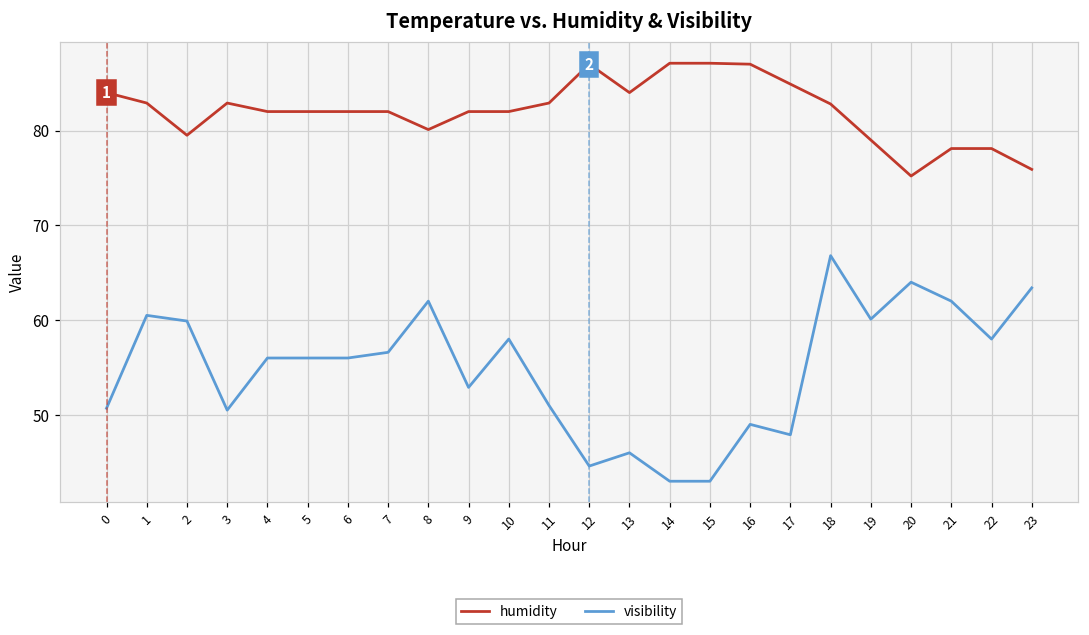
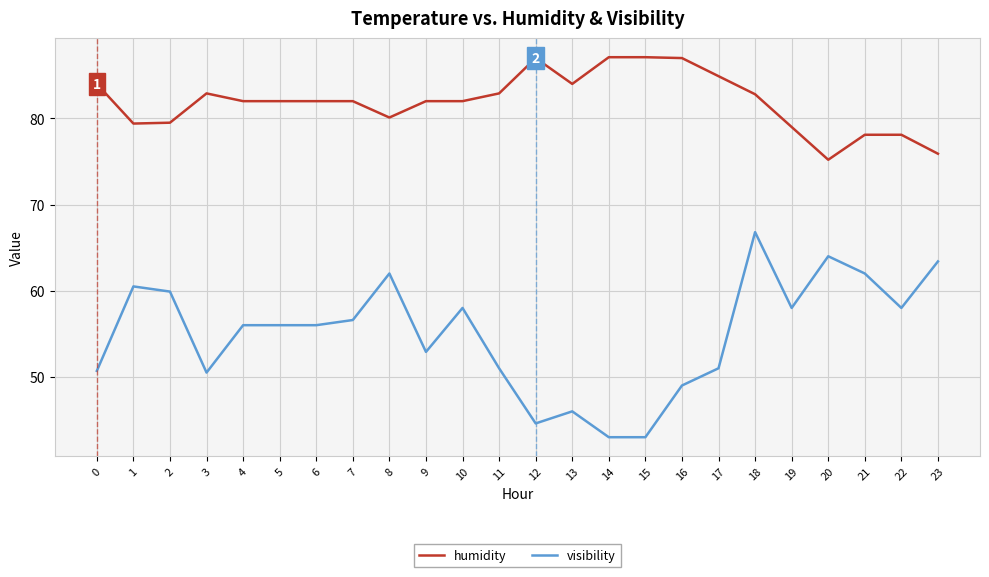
humidity, 1: 83 -> 79
visibility, 17: 48 -> 51
visibility, 19: 60 -> 58
